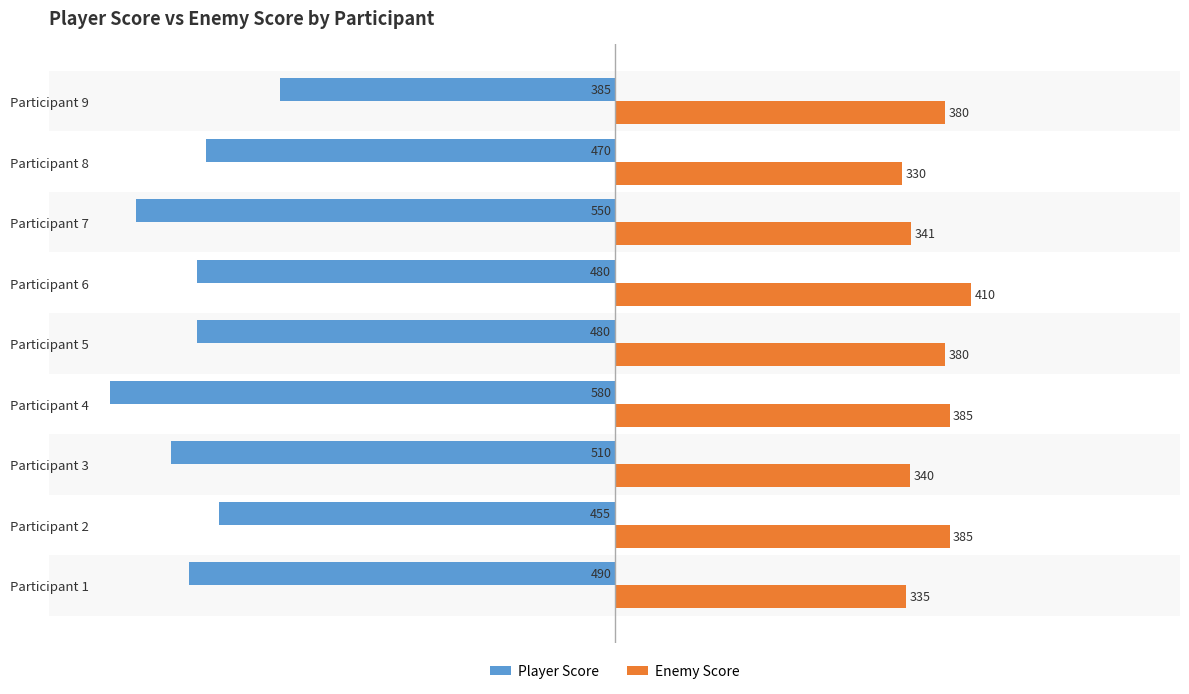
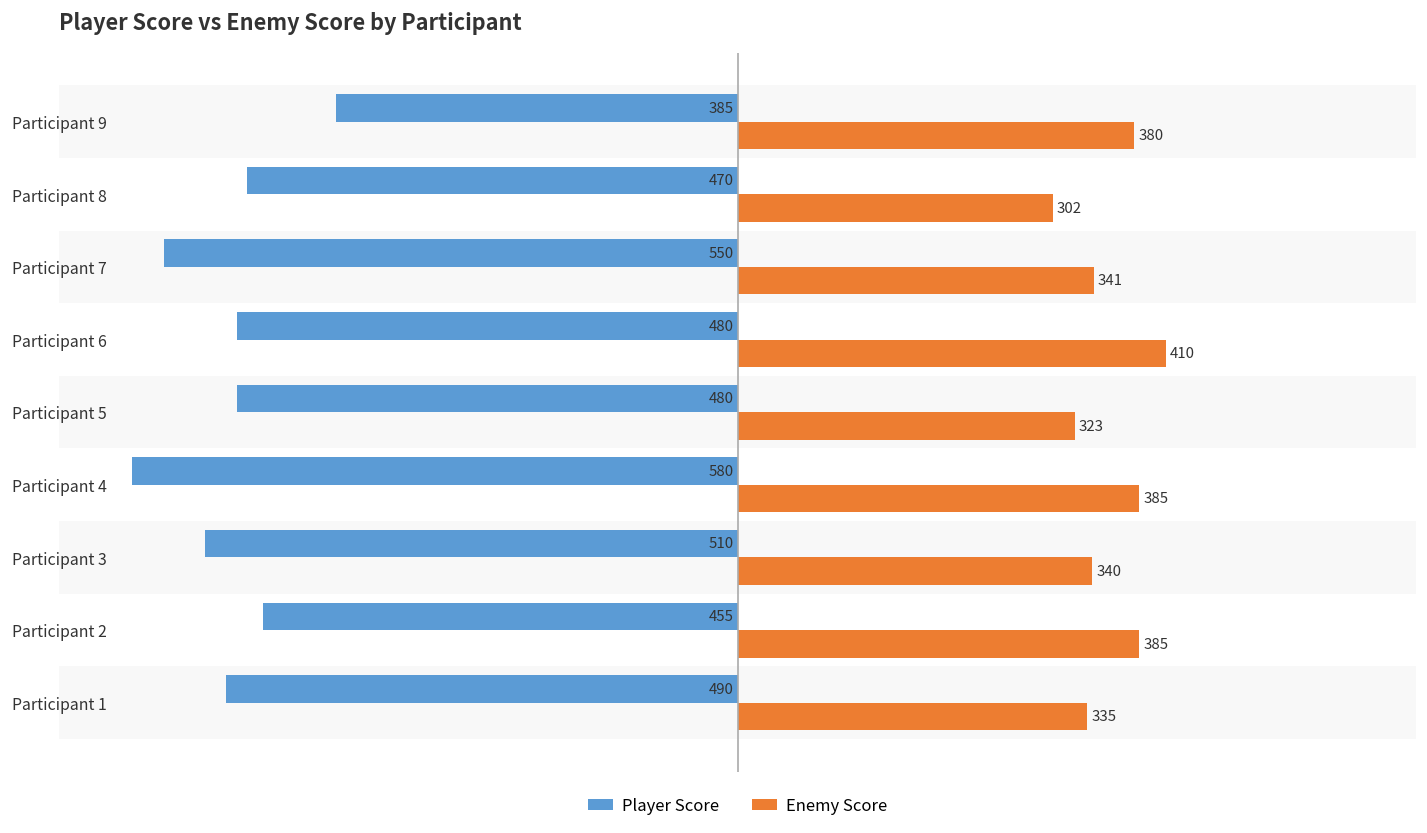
Enemy Score, Participant 8: 330 -> 302
Enemy Score, Participant 5: 380 -> 323
